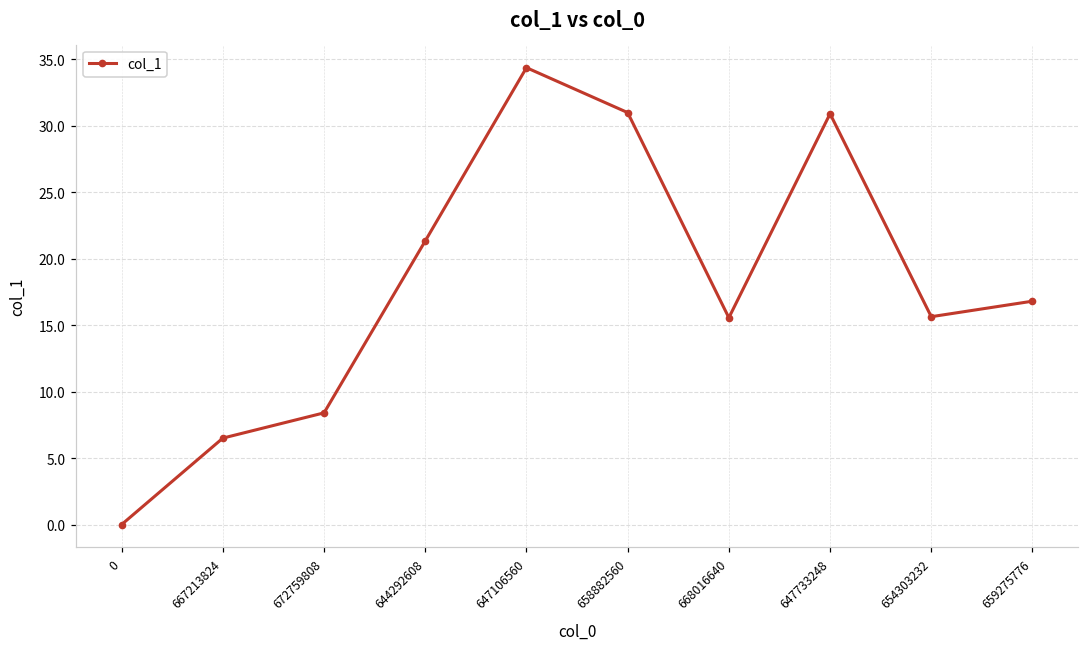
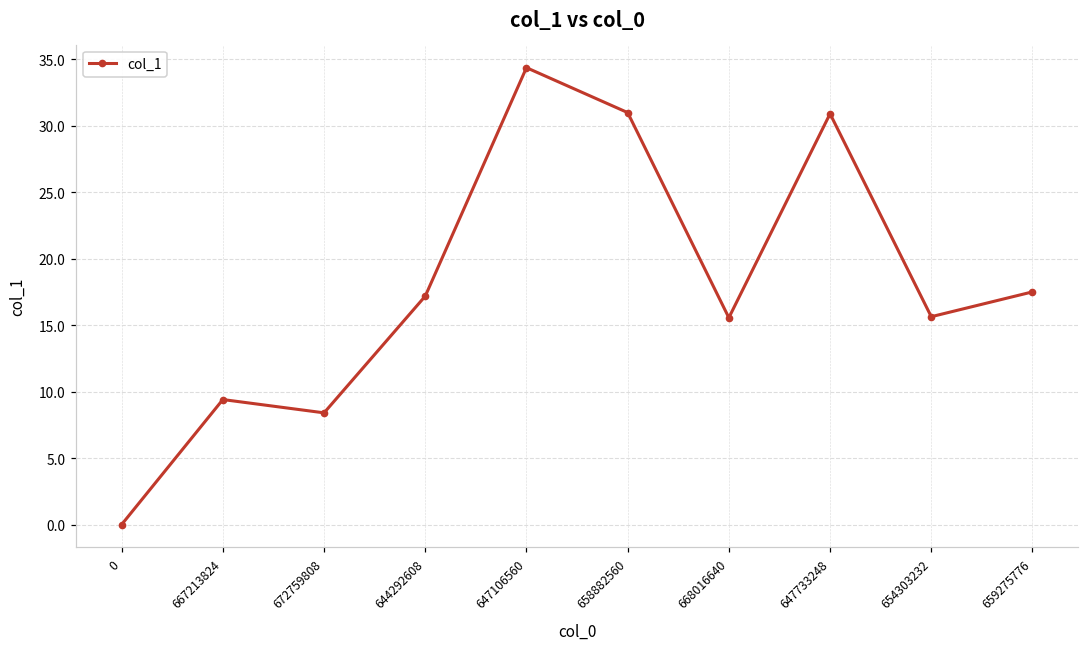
667213824: 6.5 -> 9.4
644292608: 21.3 -> 17.2
659275776: 16.8 -> 17.5
